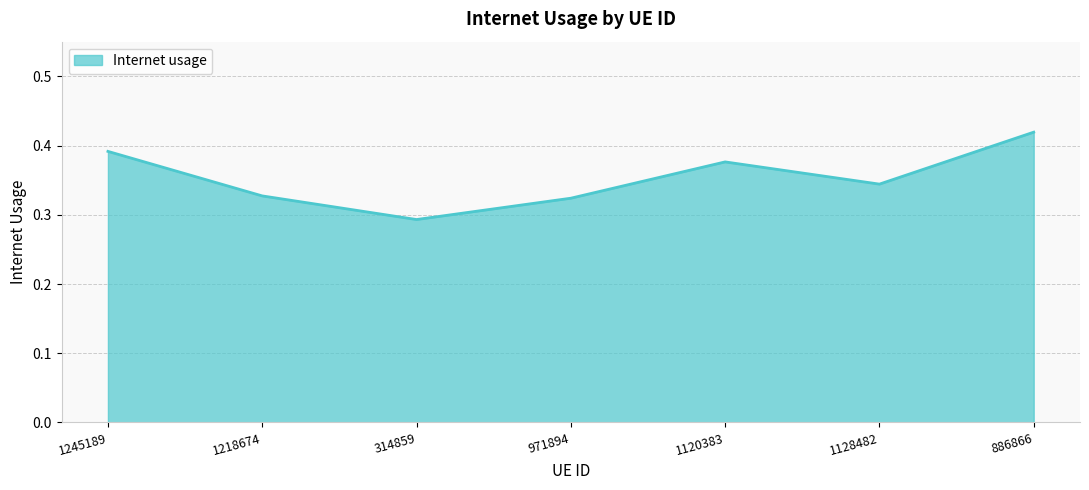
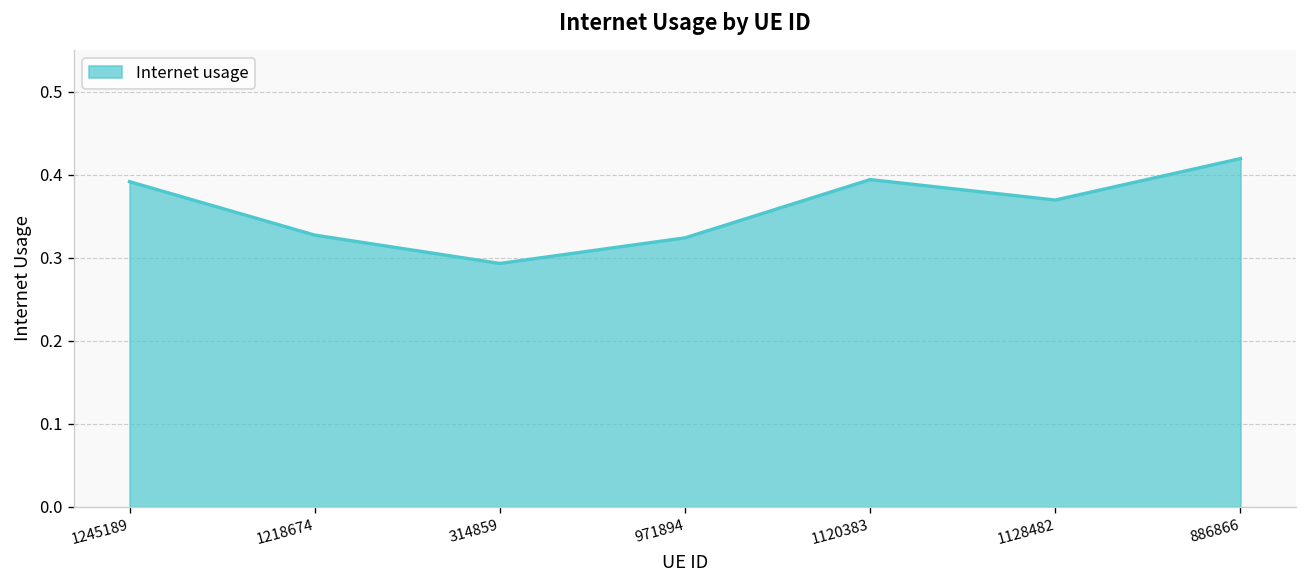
1120383: 0.38 -> 0.39
1128482: 0.34 -> 0.37
